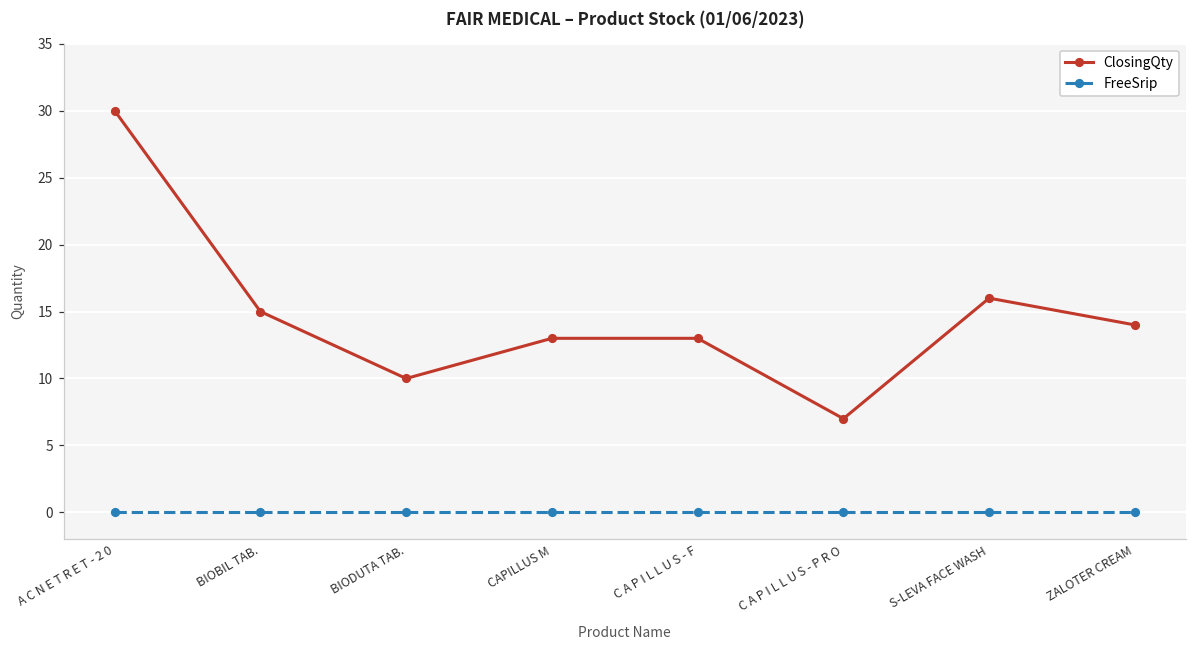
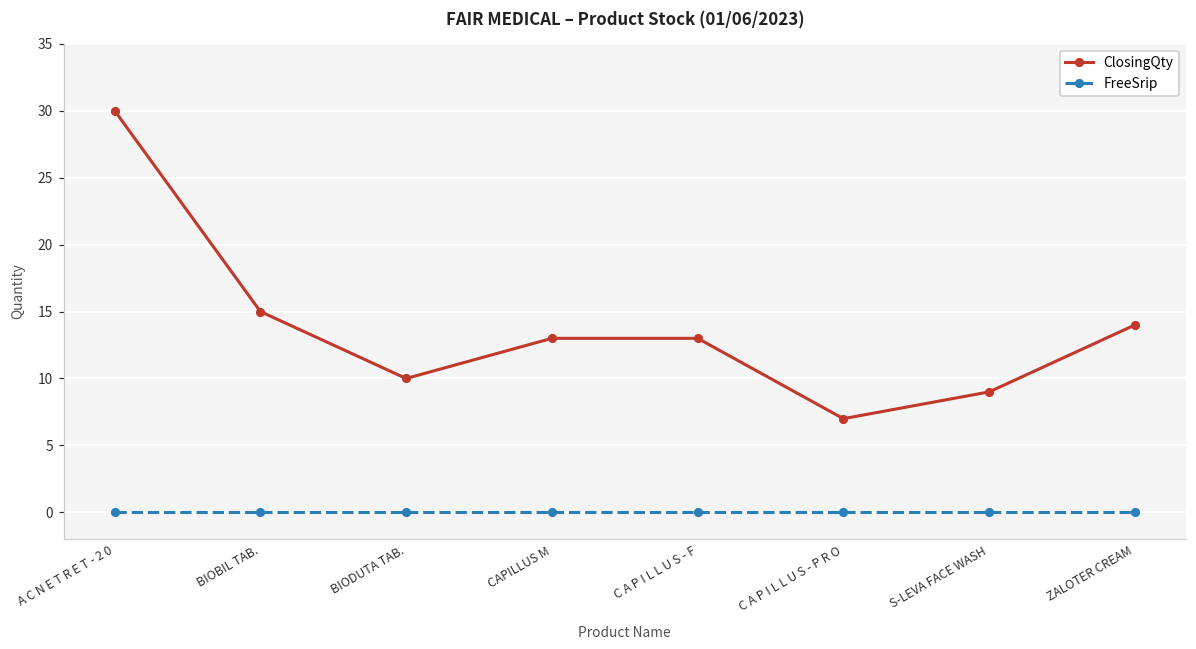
ClosingQty, S-LEVA FACE WASH: 16 -> 9
